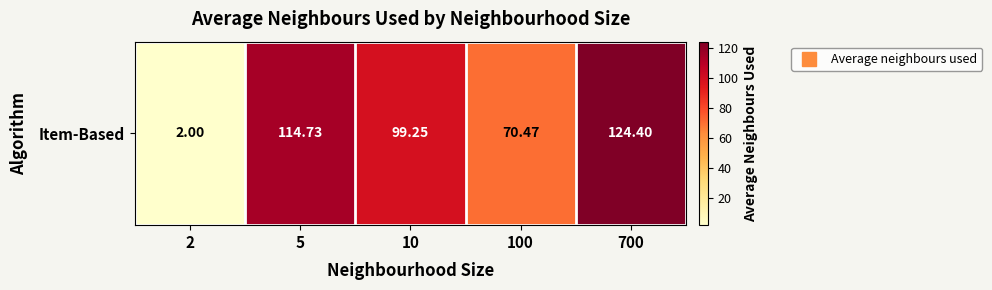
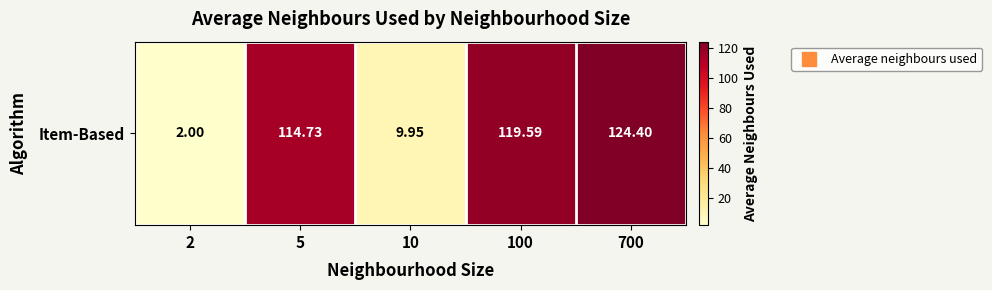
Item-Based, 10: 99.25 -> 9.95
Item-Based, 100: 70.47 -> 119.59
